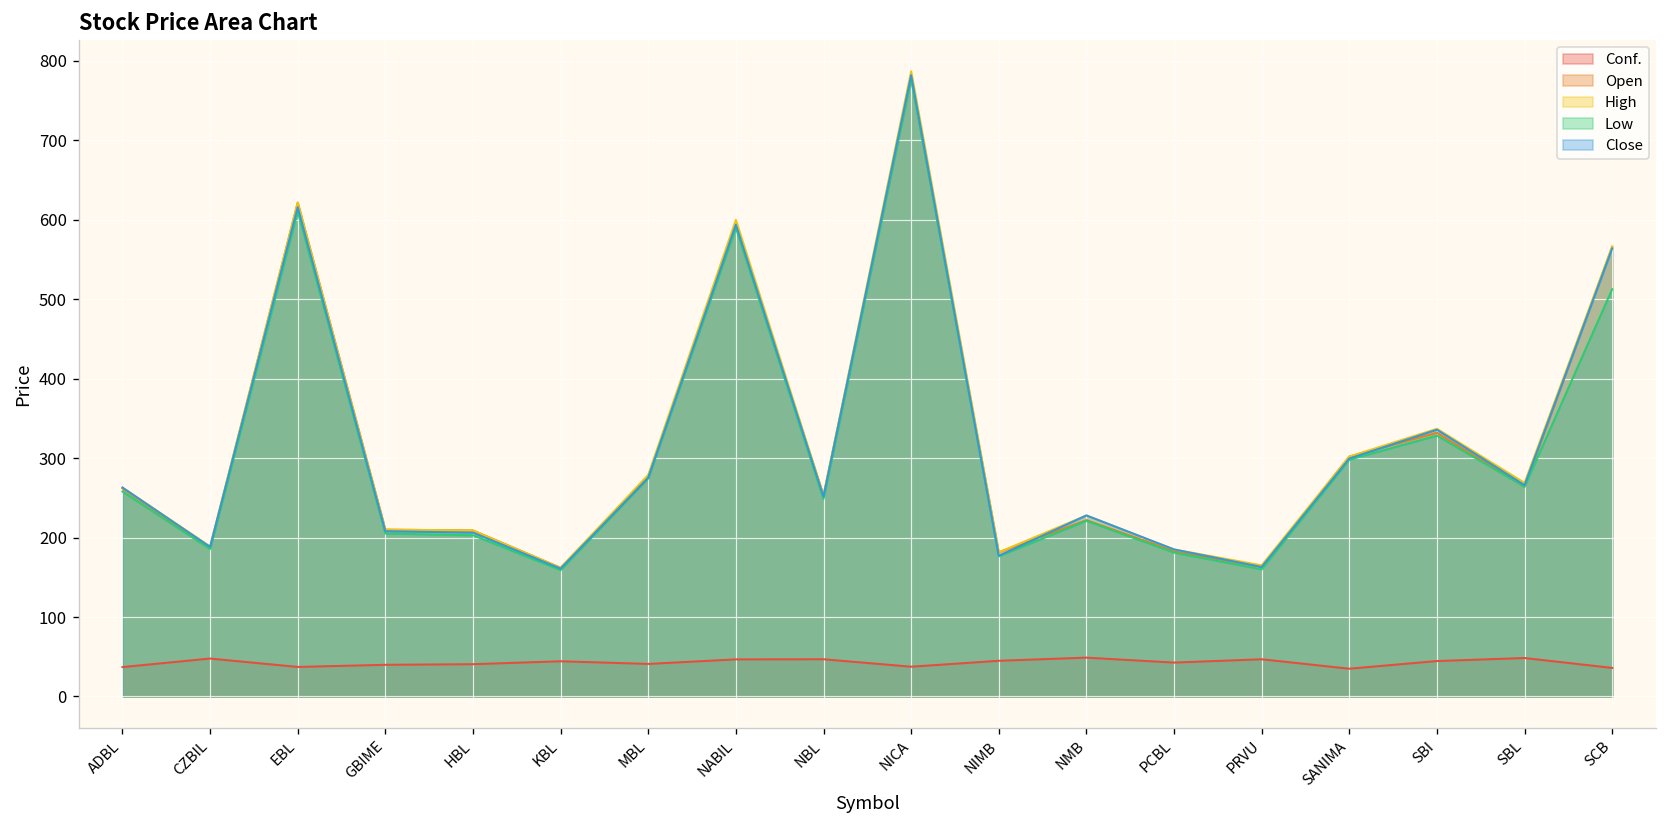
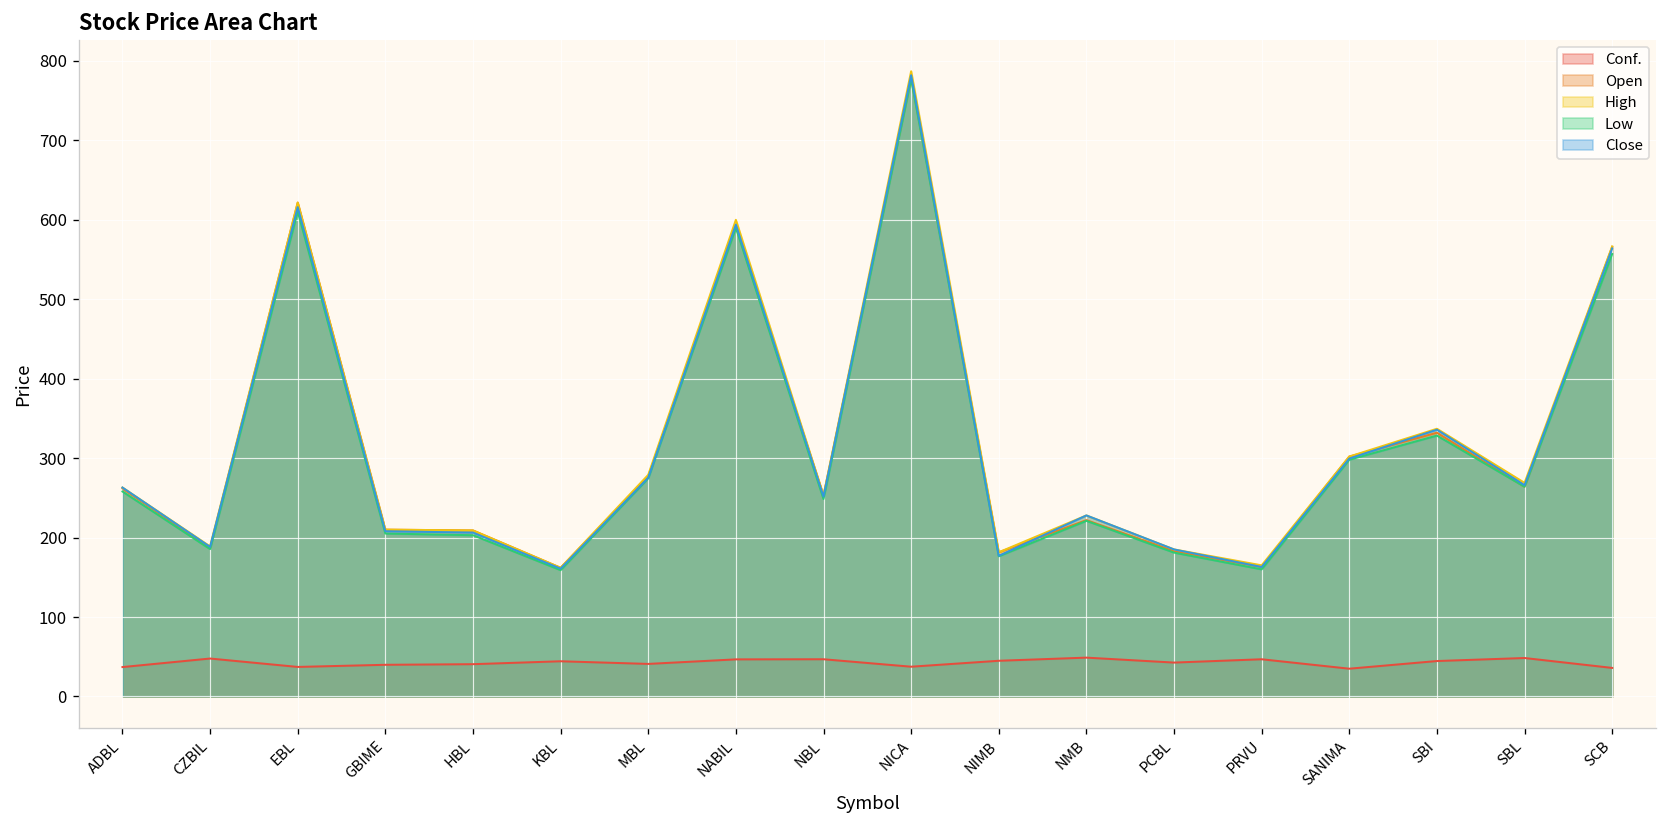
Low, SCB: 510 -> 560
